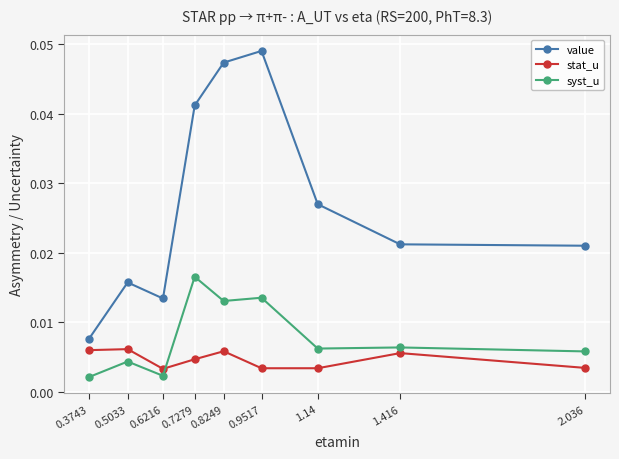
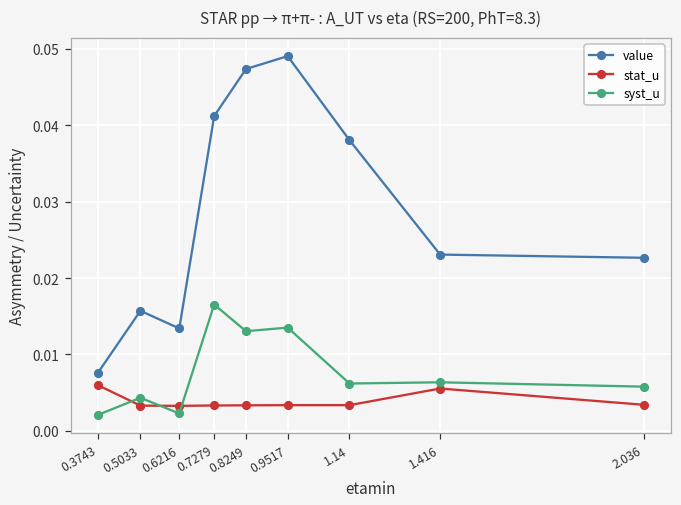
stat_u, 0.5033: 0.006 -> 0.003
stat_u, 0.7279: 0.005 -> 0.003
stat_u, 0.8249: 0.006 -> 0.003
value, 1.14: 0.027 -> 0.038
value, 1.416: 0.021 -> 0.023
value, 2.036: 0.021 -> 0.023
